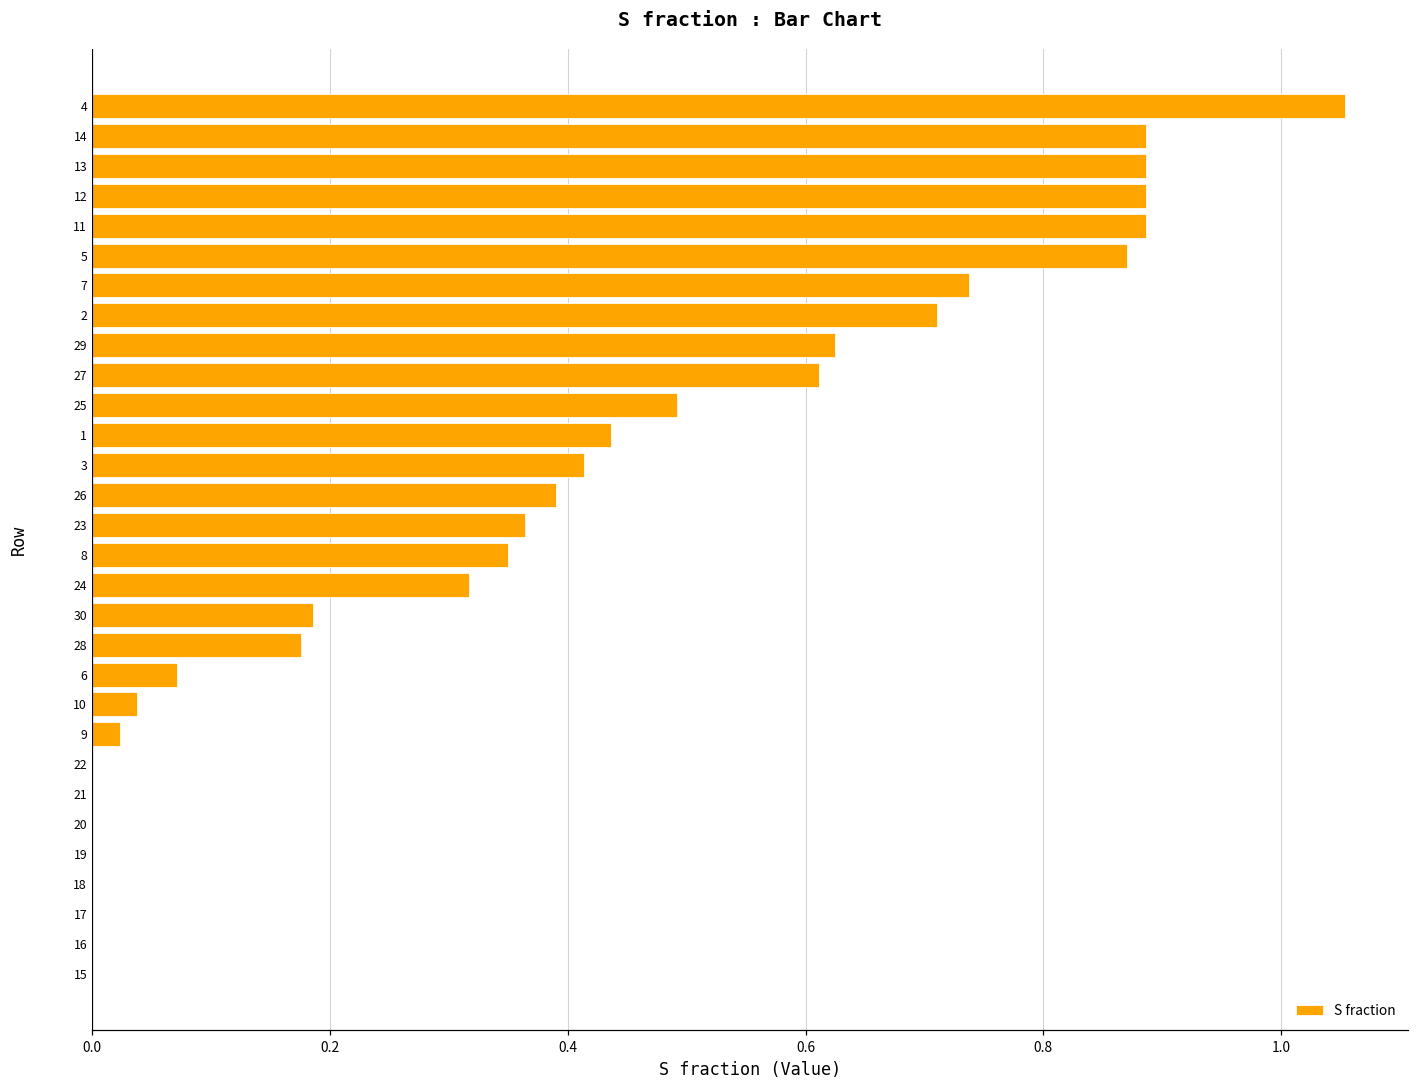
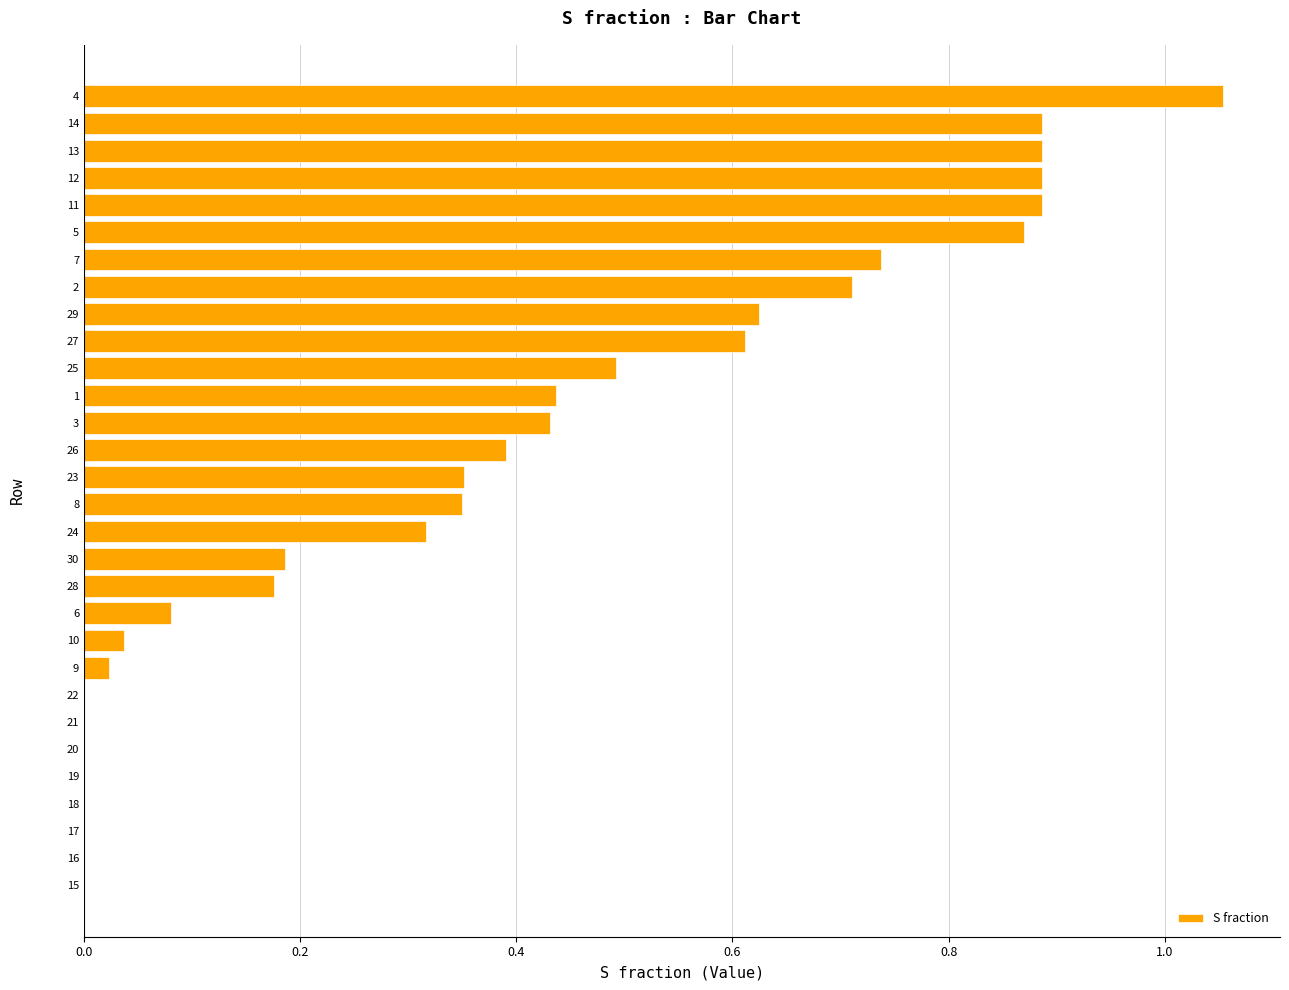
3: 0.414 -> 0.432
23: 0.363 -> 0.352
6: 0.071 -> 0.081
